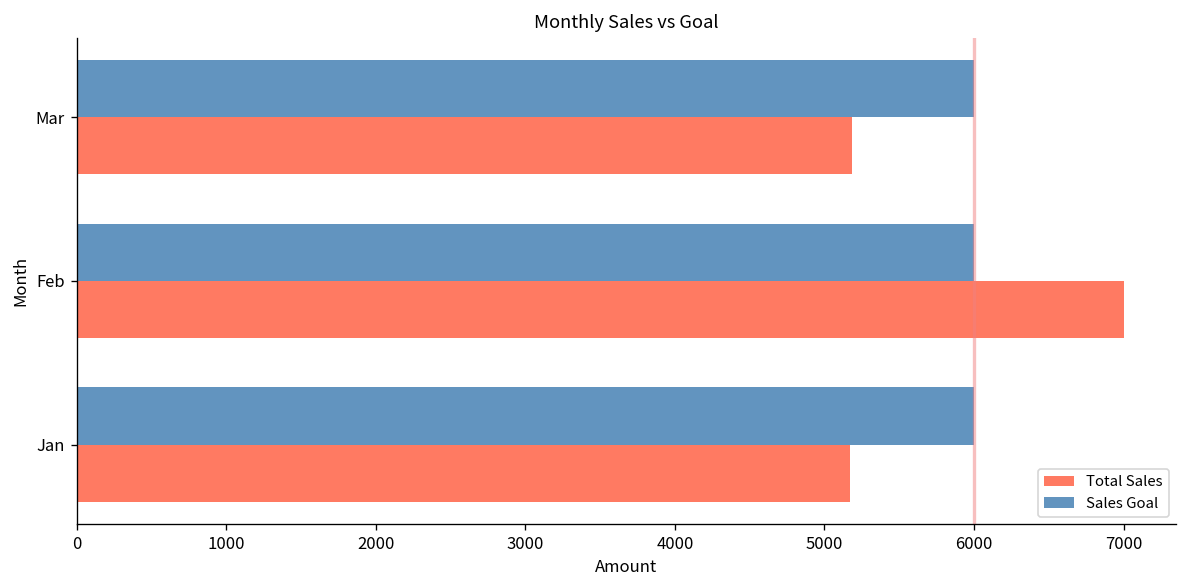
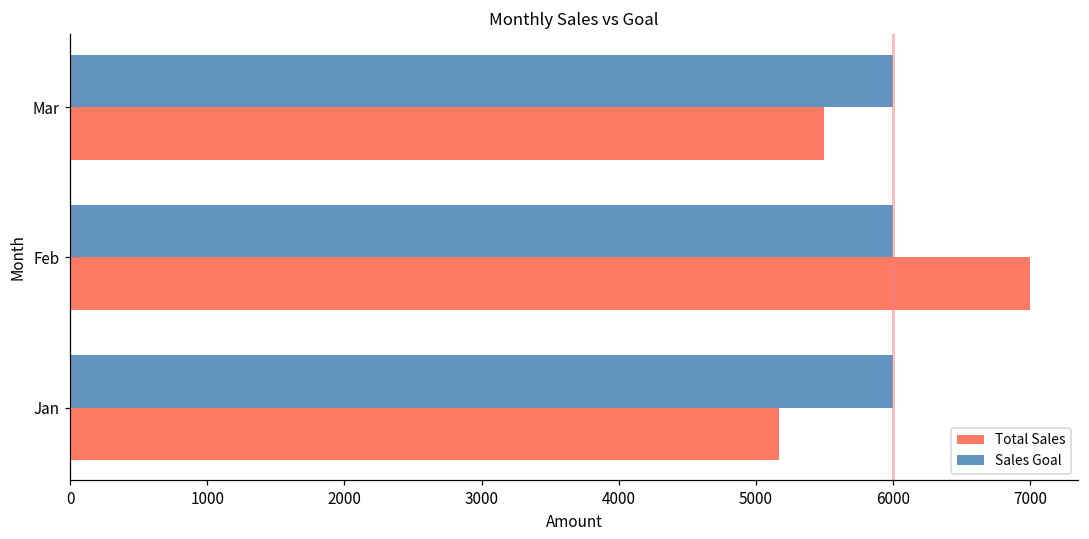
Total Sales, Mar: 5190 -> 5500
